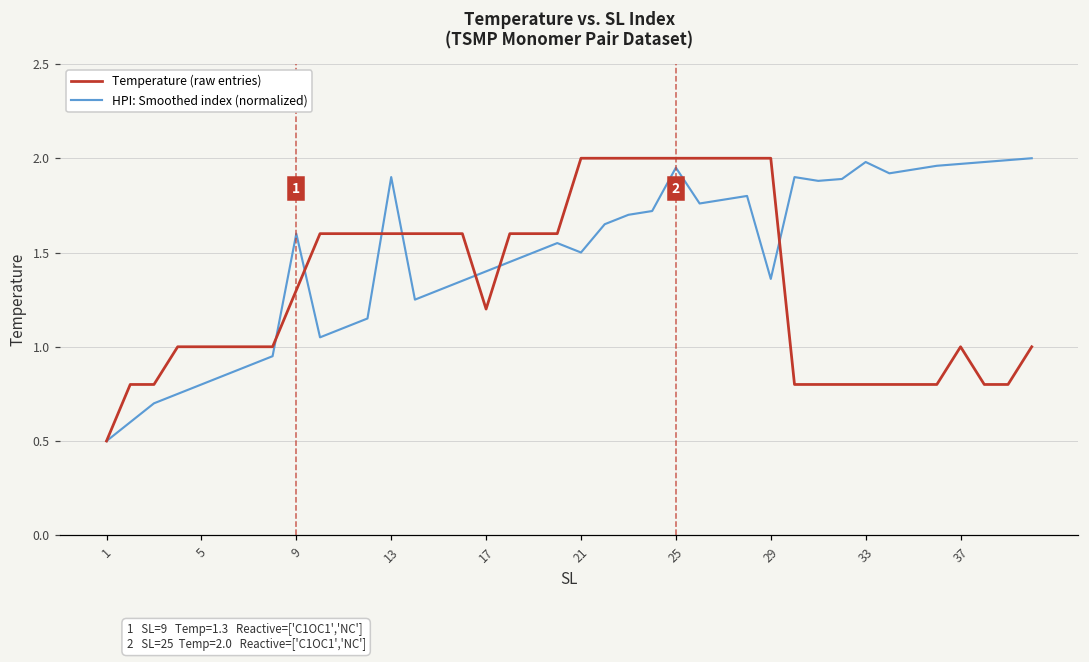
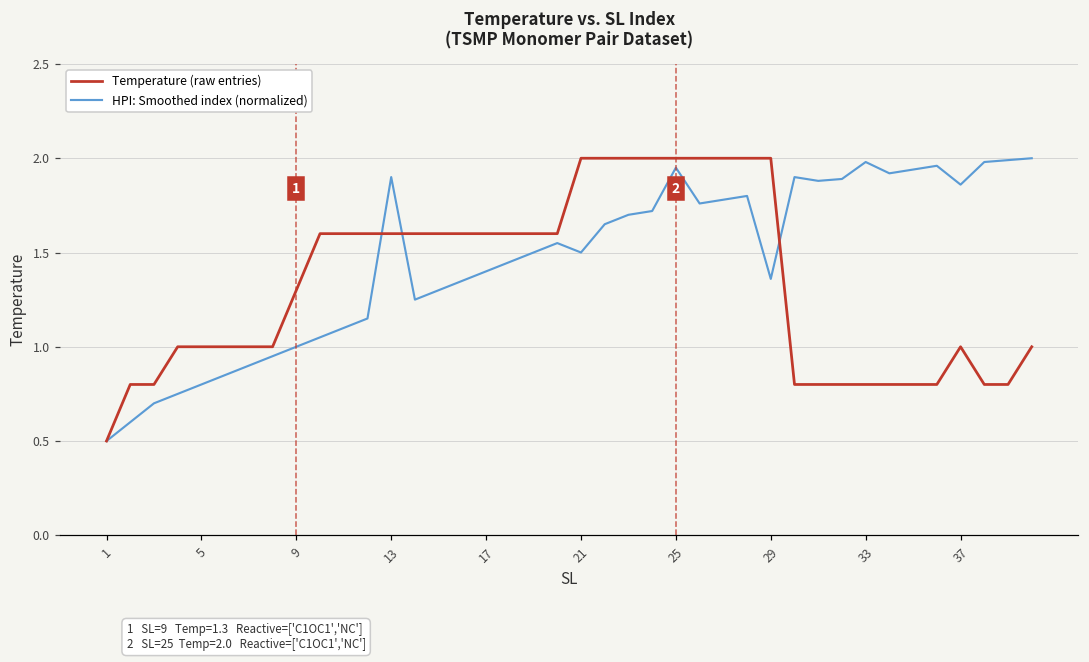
HPI: Smoothed index (normalized), 9: 1.6 -> 1.0
Temperature (raw entries), 17: 1.2 -> 1.6
HPI: Smoothed index (normalized), 37: 1.97 -> 1.86
